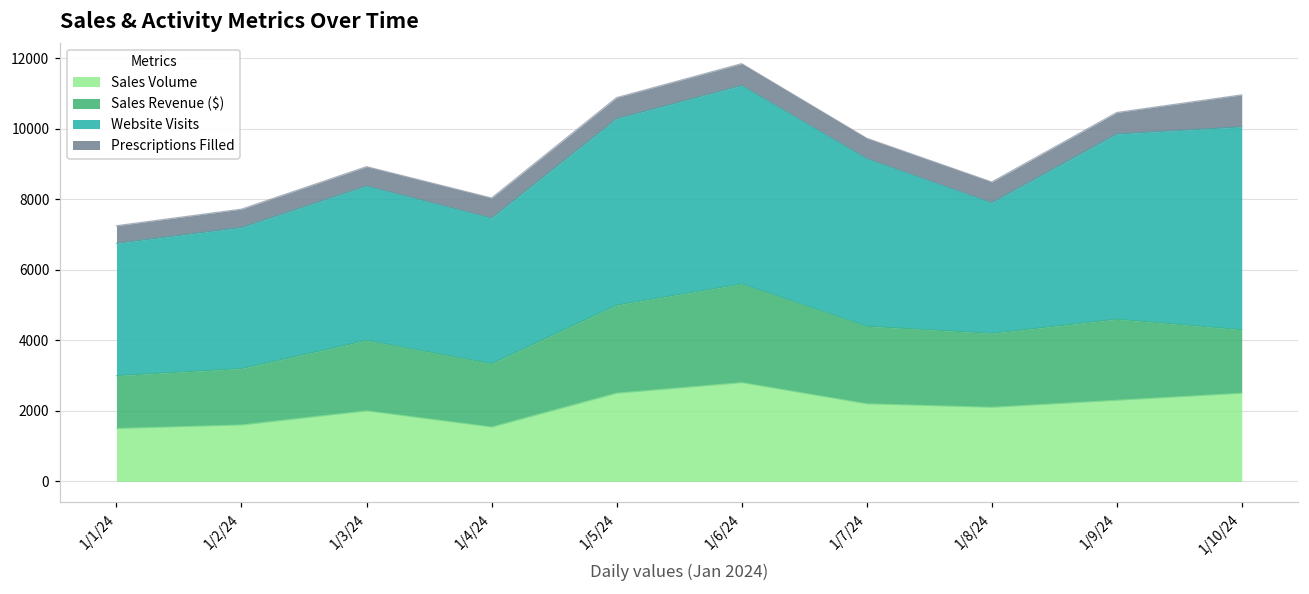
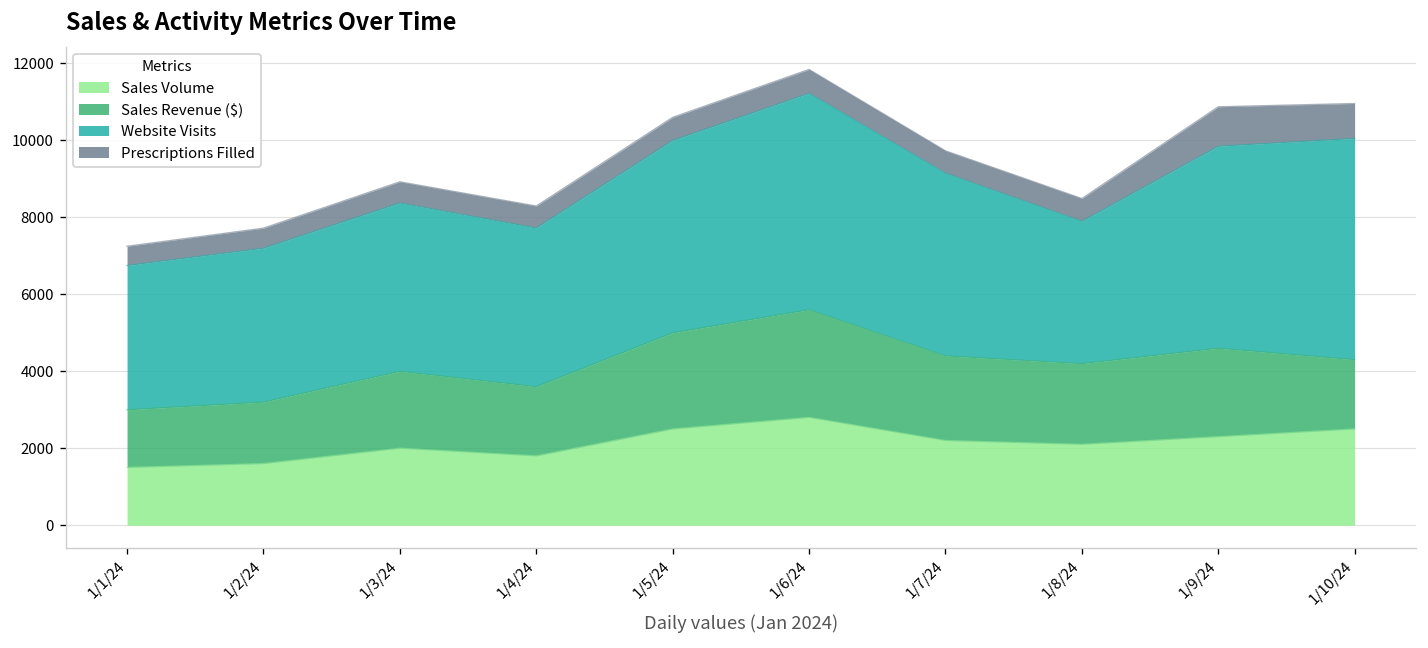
Sales Volume, 1/4/24: 1500 -> 1800
Website Visits, 1/5/24: 5300 -> 5000
Prescriptions Filled, 1/9/24: 600 -> 1000
